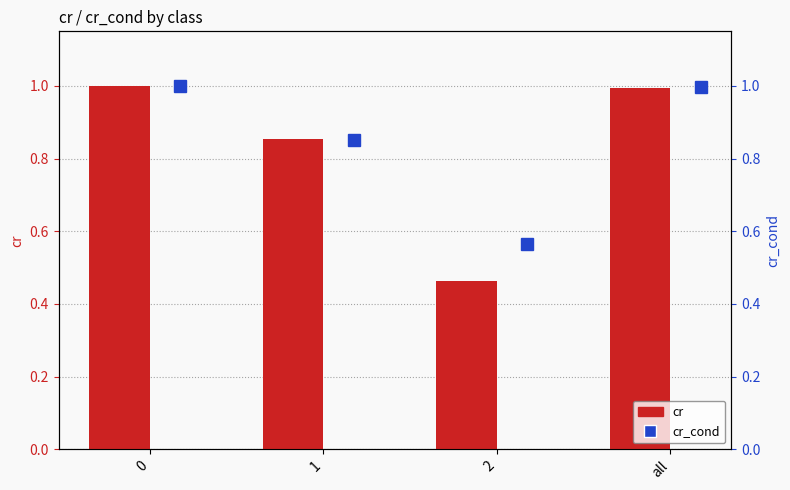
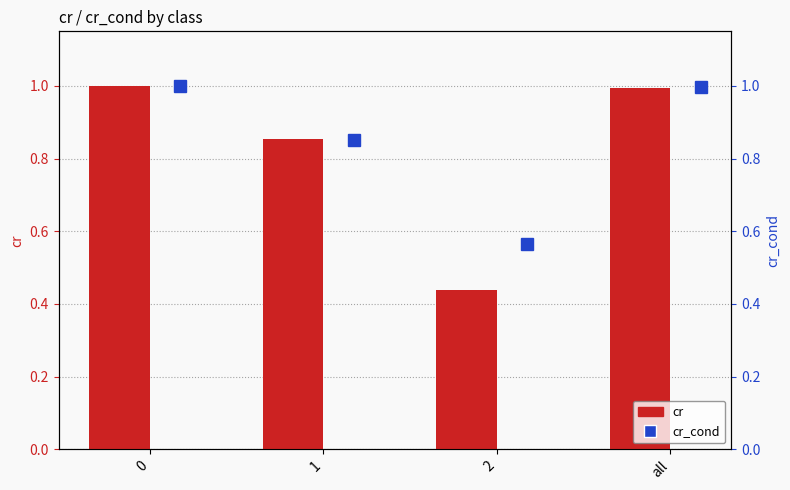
cr, 2: 0.46 -> 0.44
